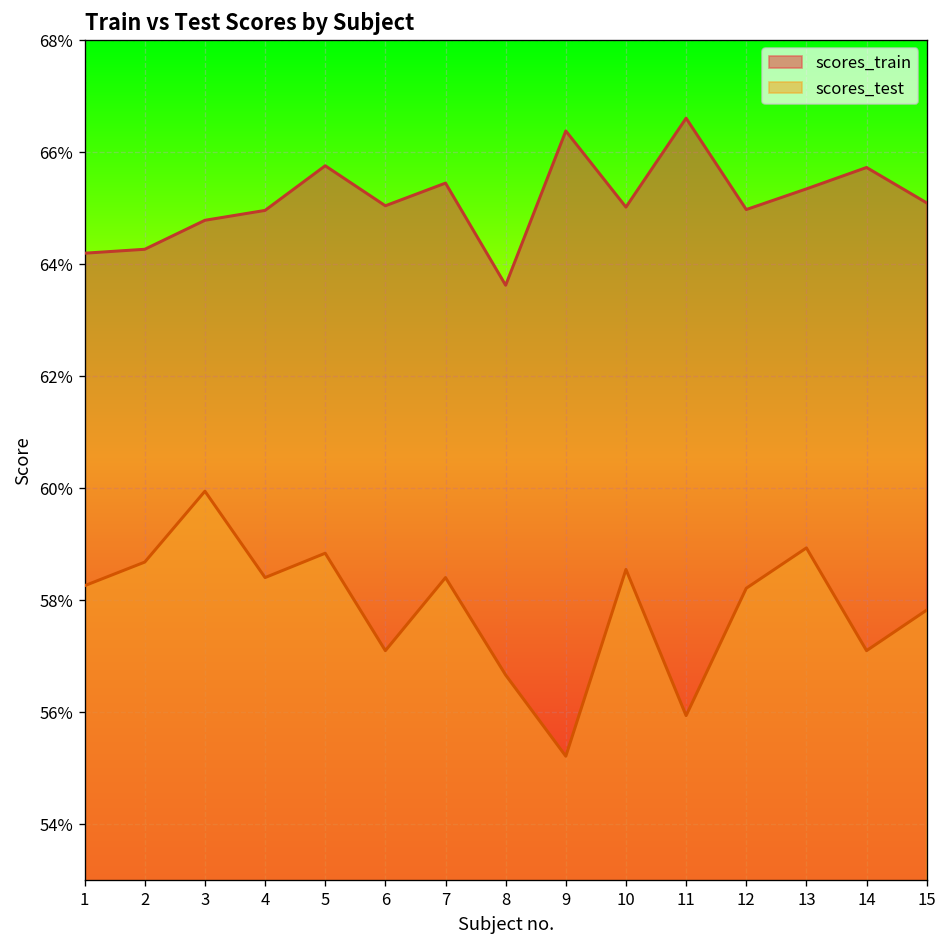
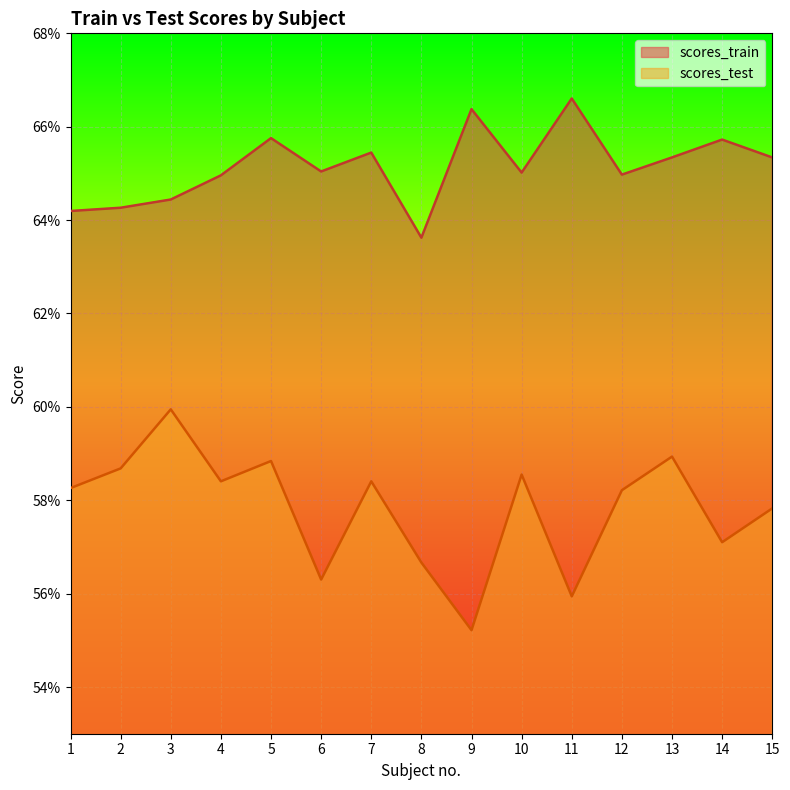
scores_train, 3: 64.8% -> 64.4%
scores_test, 6: 57.1% -> 56.3%
scores_train, 15: 65.1% -> 65.3%
